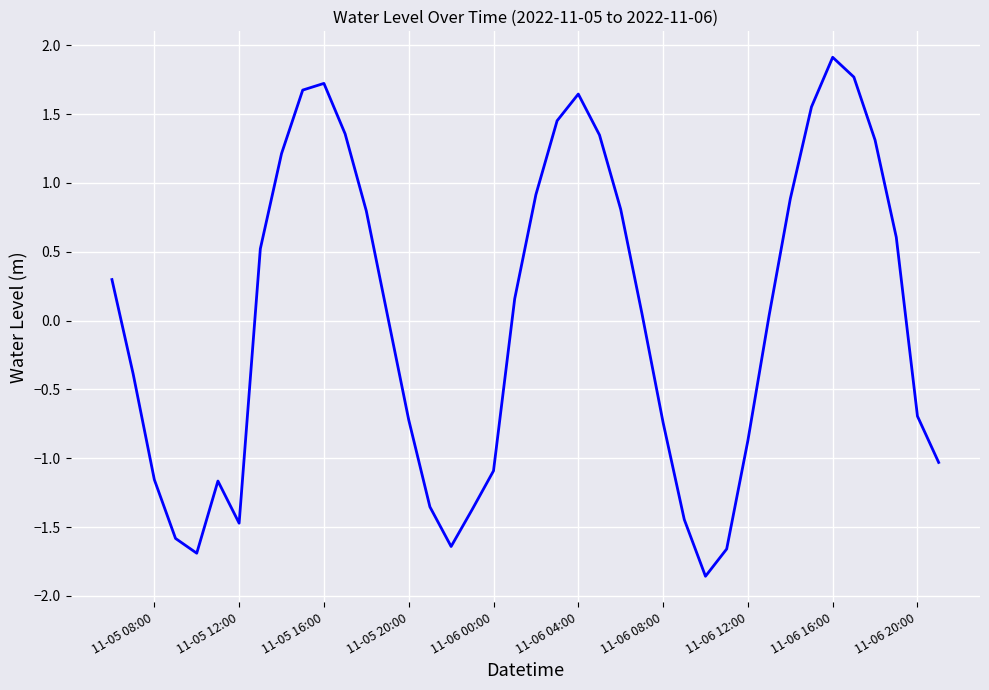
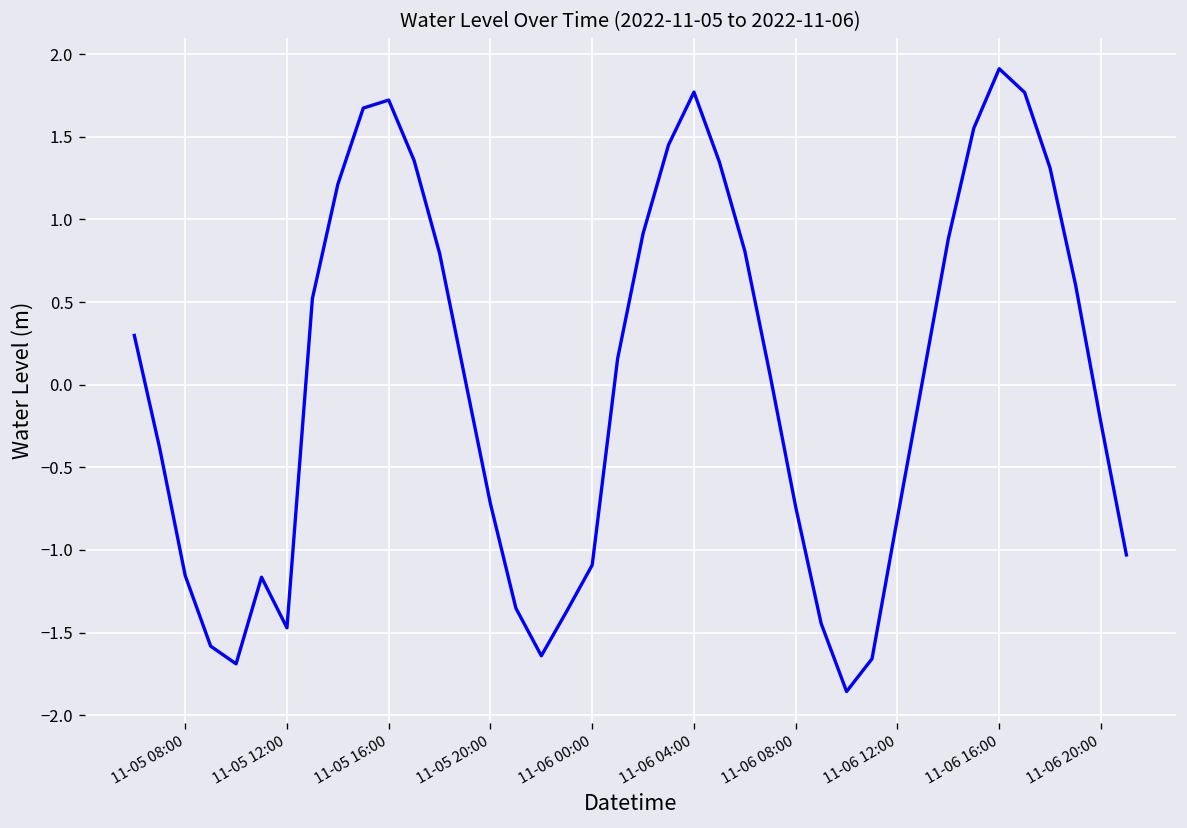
11-06 04:00: 1.65 -> 1.77
11-06 12:00: -0.87 -> -0.81
11-06 20:00: -0.69 -> -0.23
